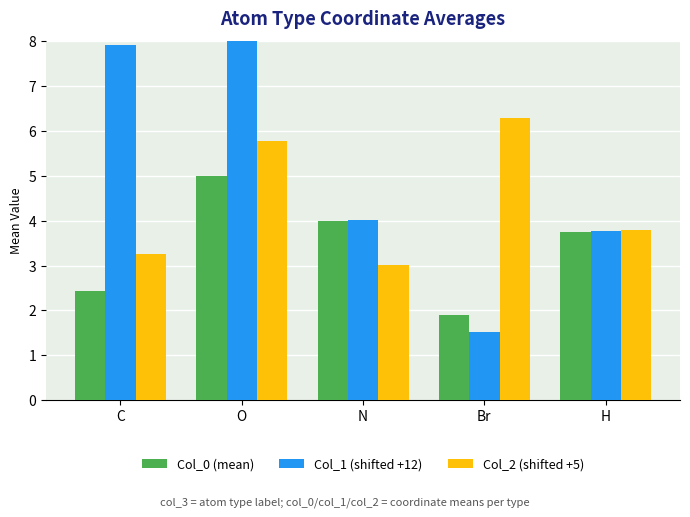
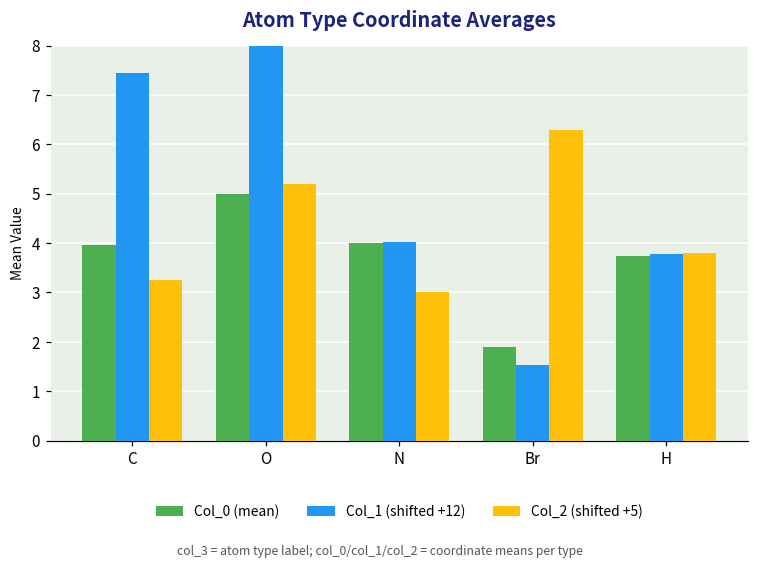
Col_0 (mean), C: 2.4 -> 4.0
Col_1 (shifted +12), C: 7.9 -> 7.4
Col_2 (shifted +5), O: 5.8 -> 5.2
